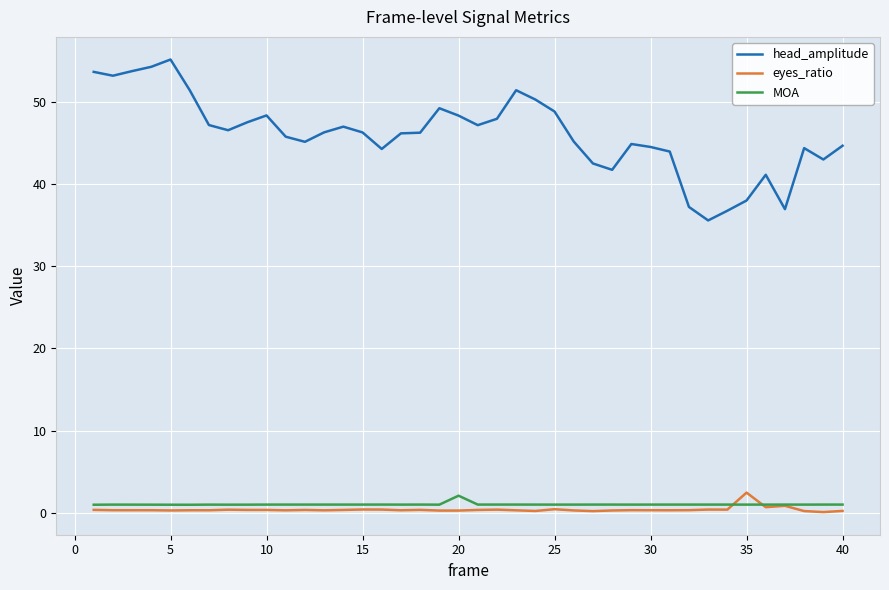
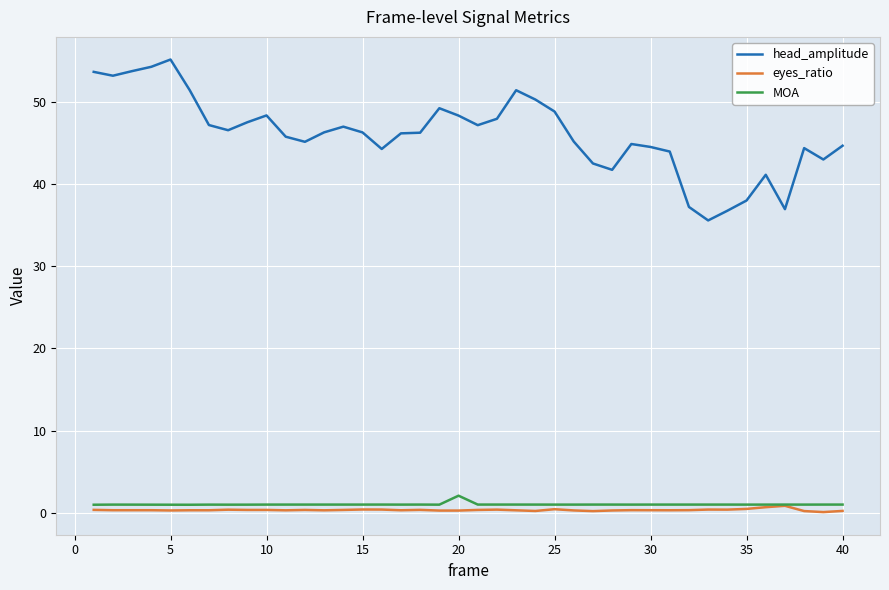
eyes_ratio, 35: 2 -> 0
